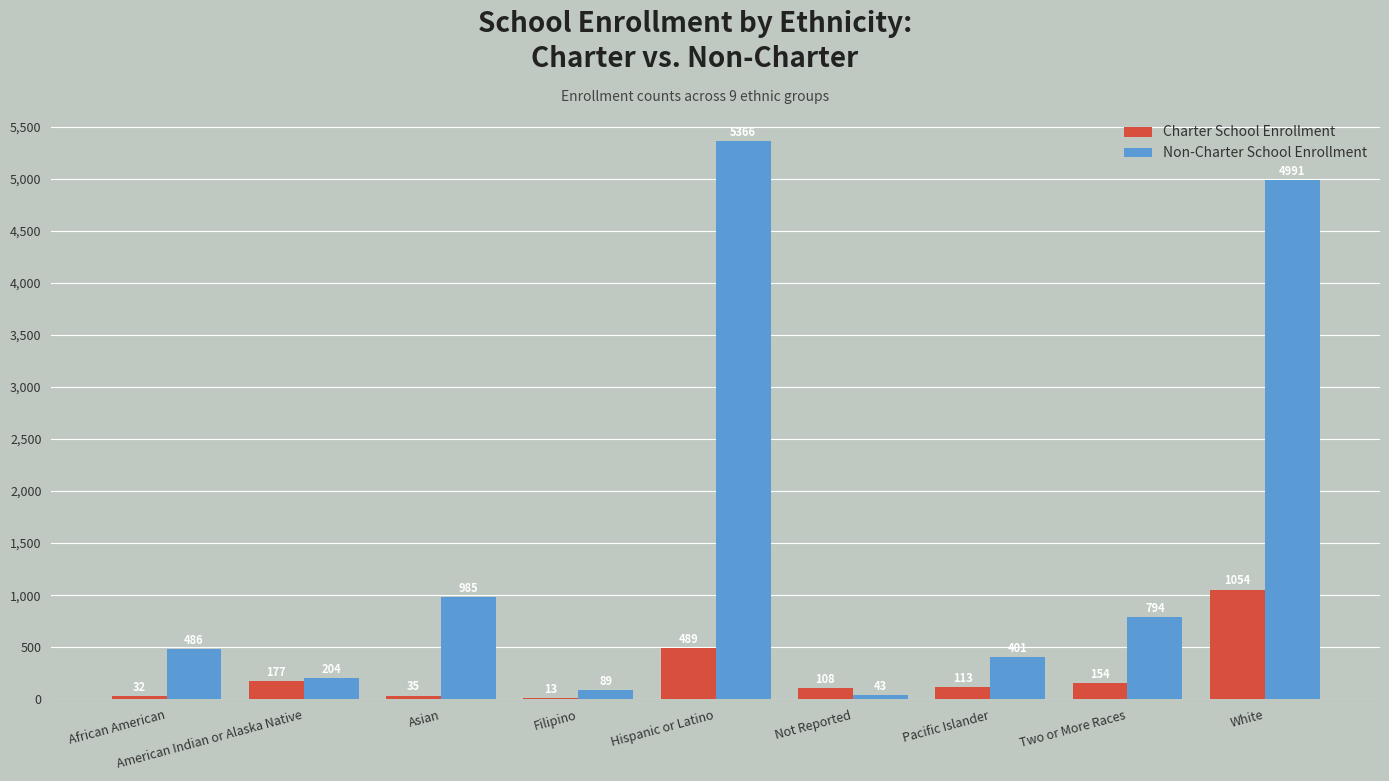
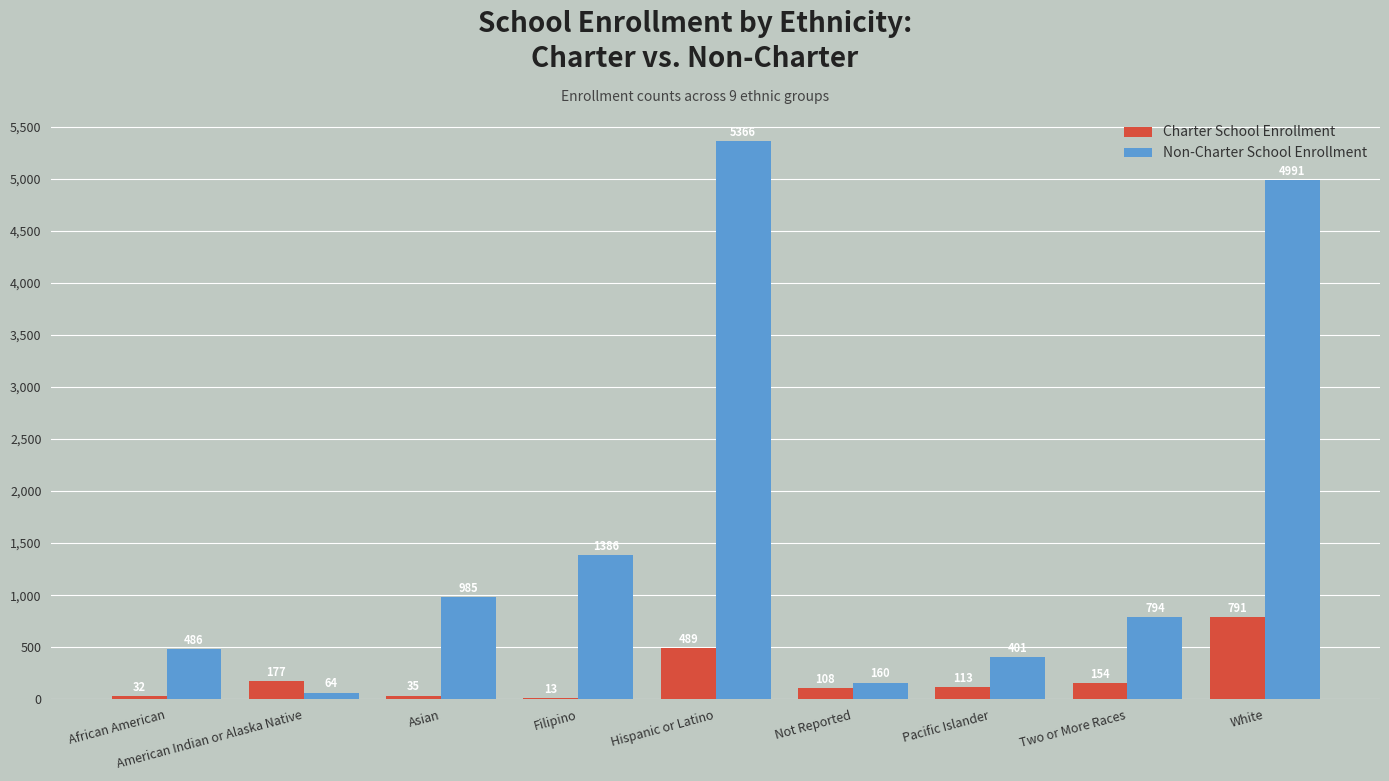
Non-Charter School Enrollment, American Indian or Alaska Native: 204 -> 64
Non-Charter School Enrollment, Filipino: 89 -> 1386
Non-Charter School Enrollment, Not Reported: 43 -> 160
Charter School Enrollment, White: 1054 -> 791
